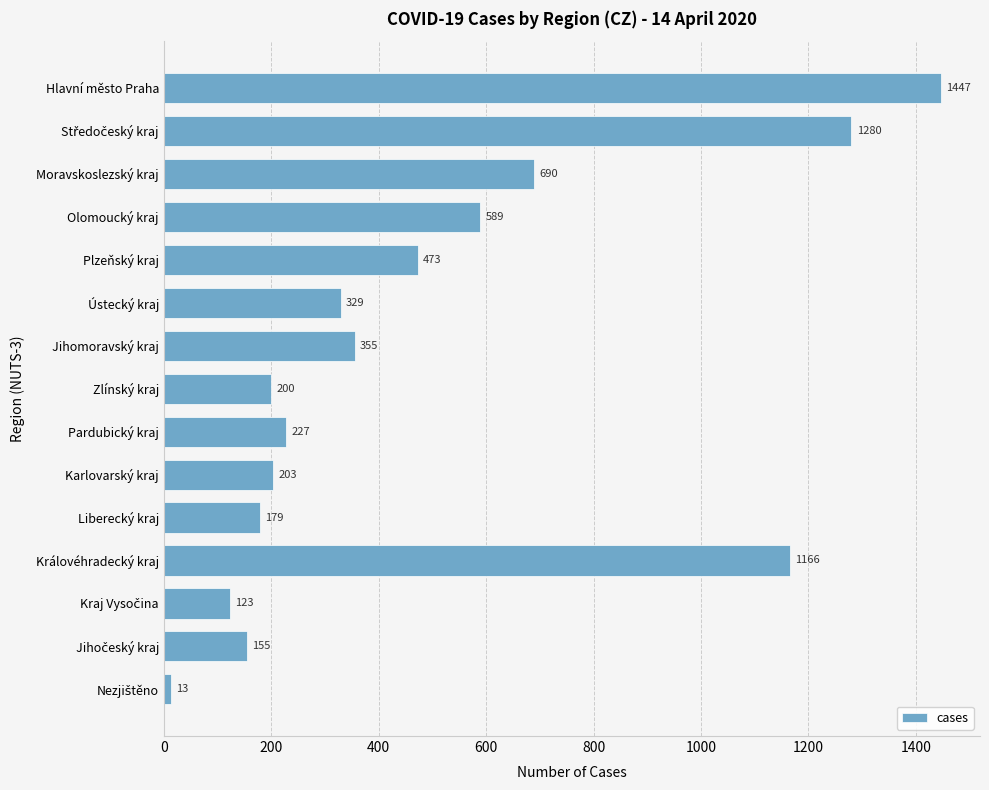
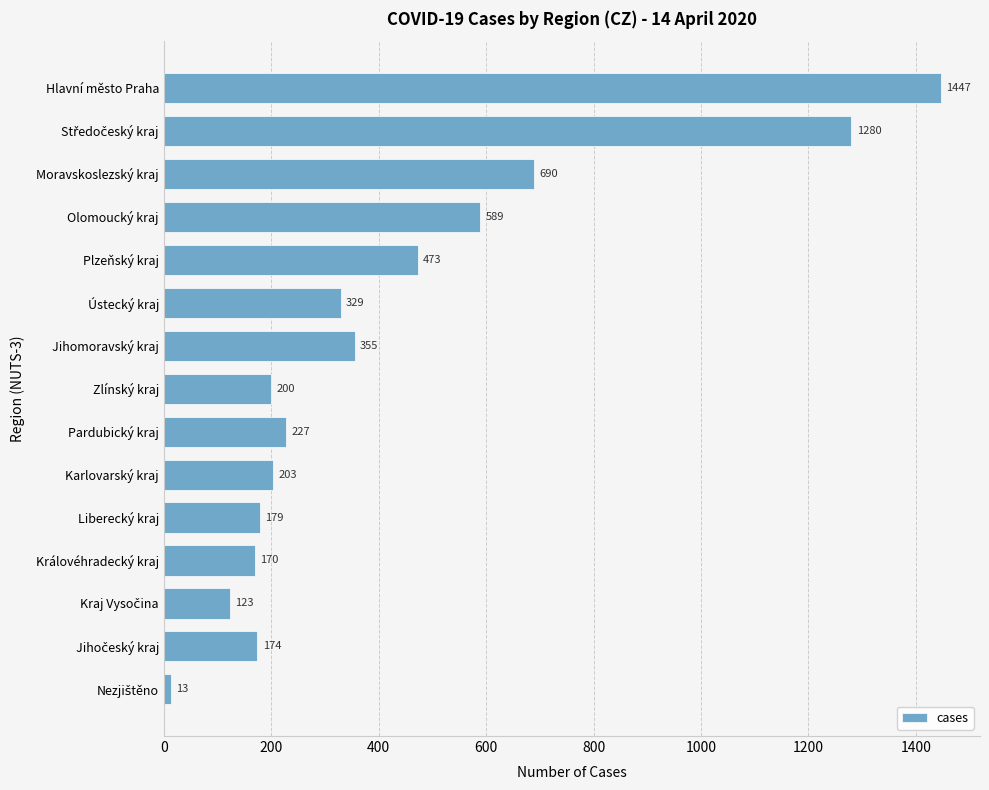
Královéhradecký kraj: 1166 -> 170
Jihočeský kraj: 155 -> 174
